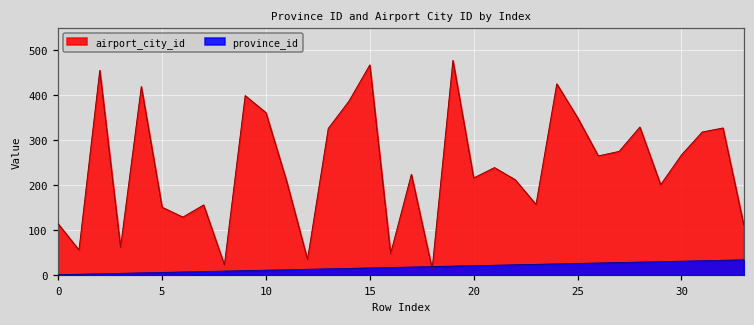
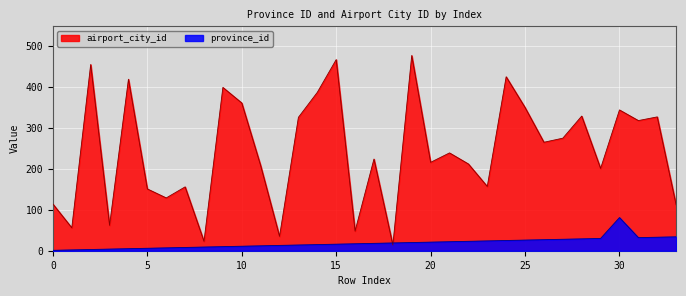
airport_city_id, 30: 270 -> 340
province_id, 30: 30 -> 80
